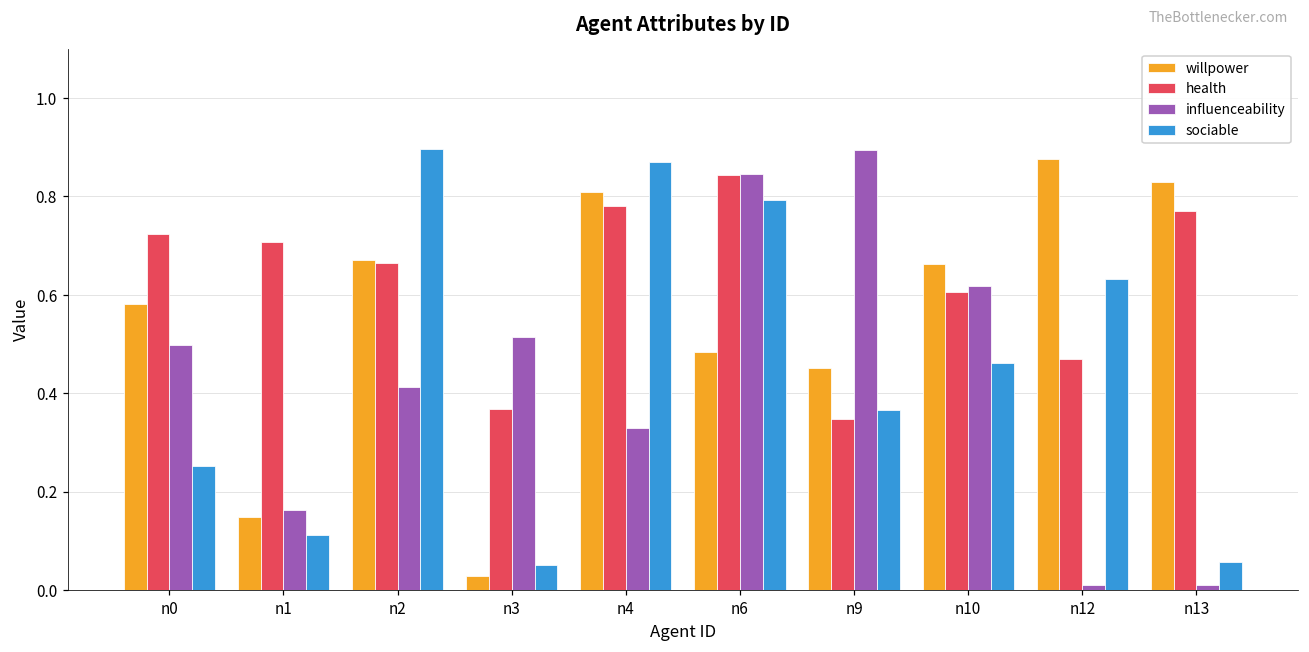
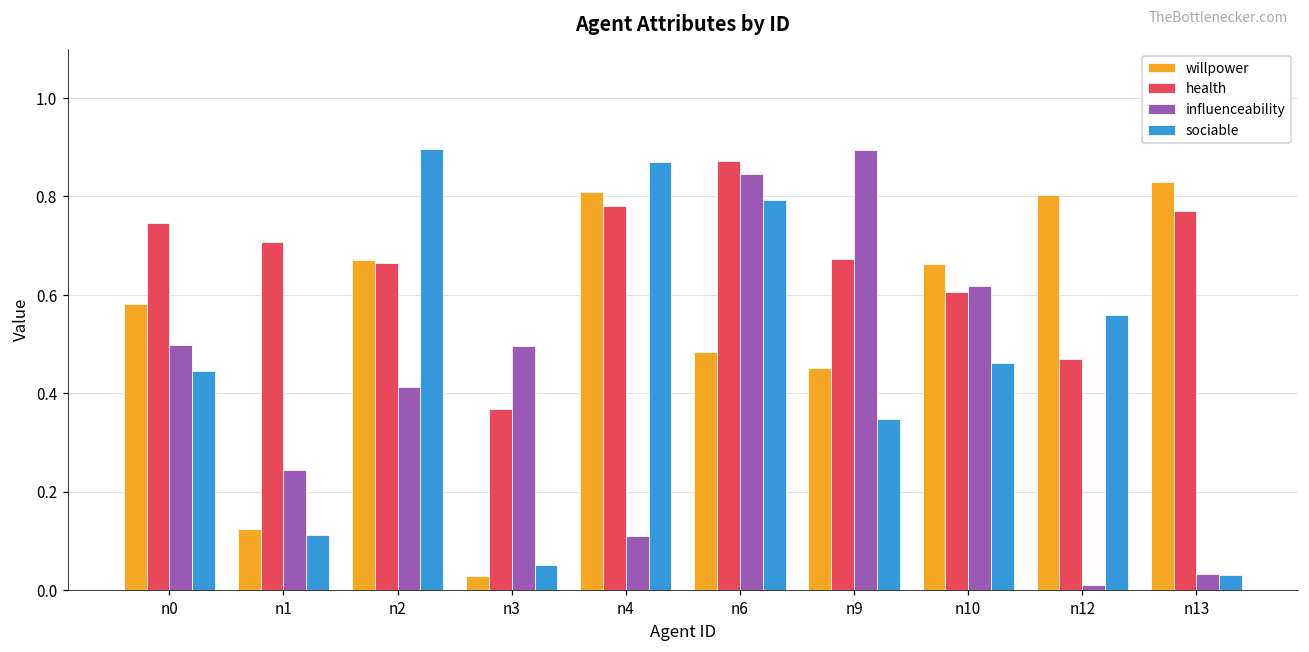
health, n0: 0.72 -> 0.75
sociable, n0: 0.25 -> 0.45
willpower, n1: 0.15 -> 0.13
influenceability, n1: 0.16 -> 0.24
influenceability, n3: 0.51 -> 0.50
influenceability, n4: 0.33 -> 0.11
health, n6: 0.84 -> 0.87
health, n9: 0.35 -> 0.67
sociable, n9: 0.37 -> 0.35
willpower, n12: 0.88 -> 0.80
sociable, n12: 0.63 -> 0.56
influenceability, n13: 0.01 -> 0.03
sociable, n13: 0.06 -> 0.03
